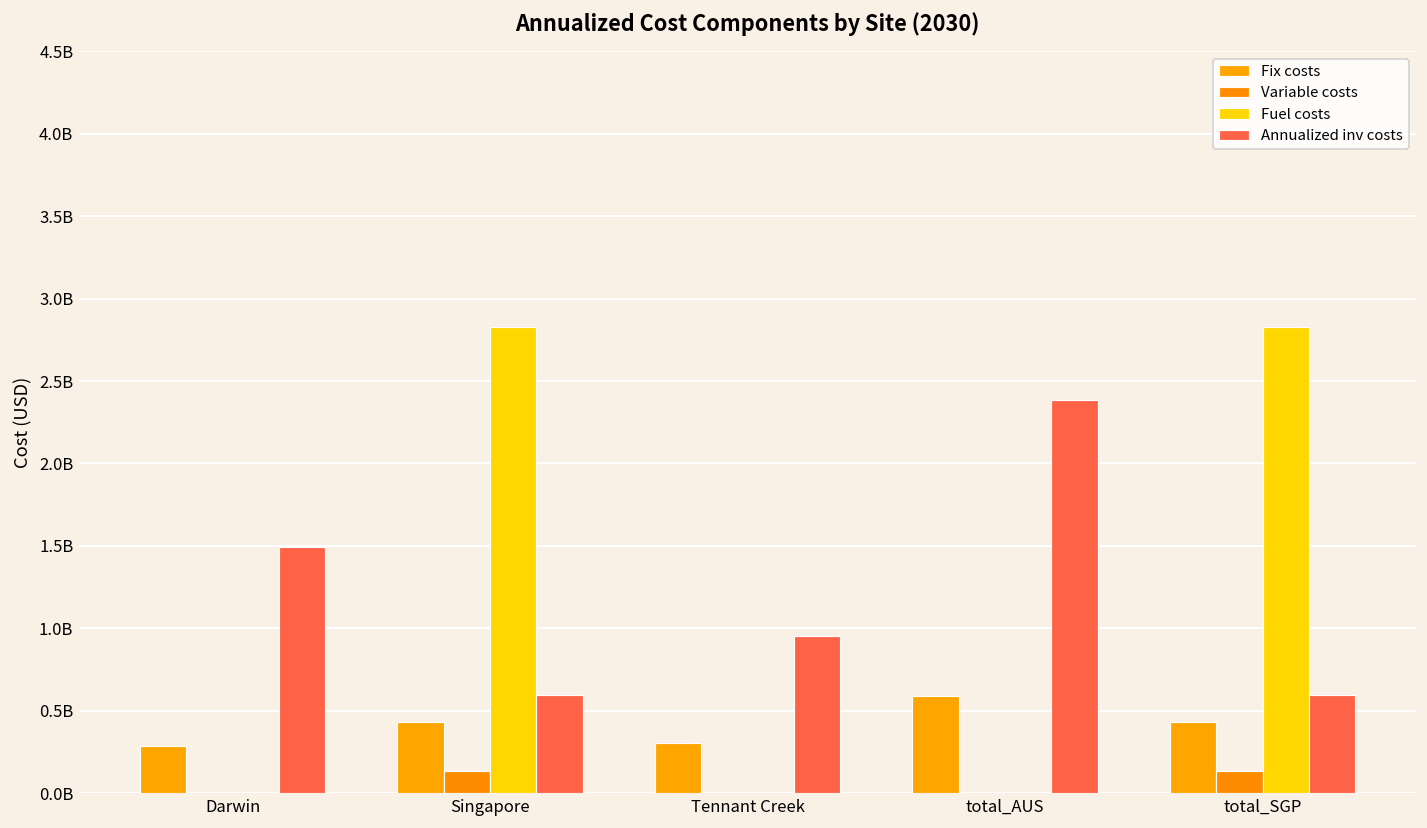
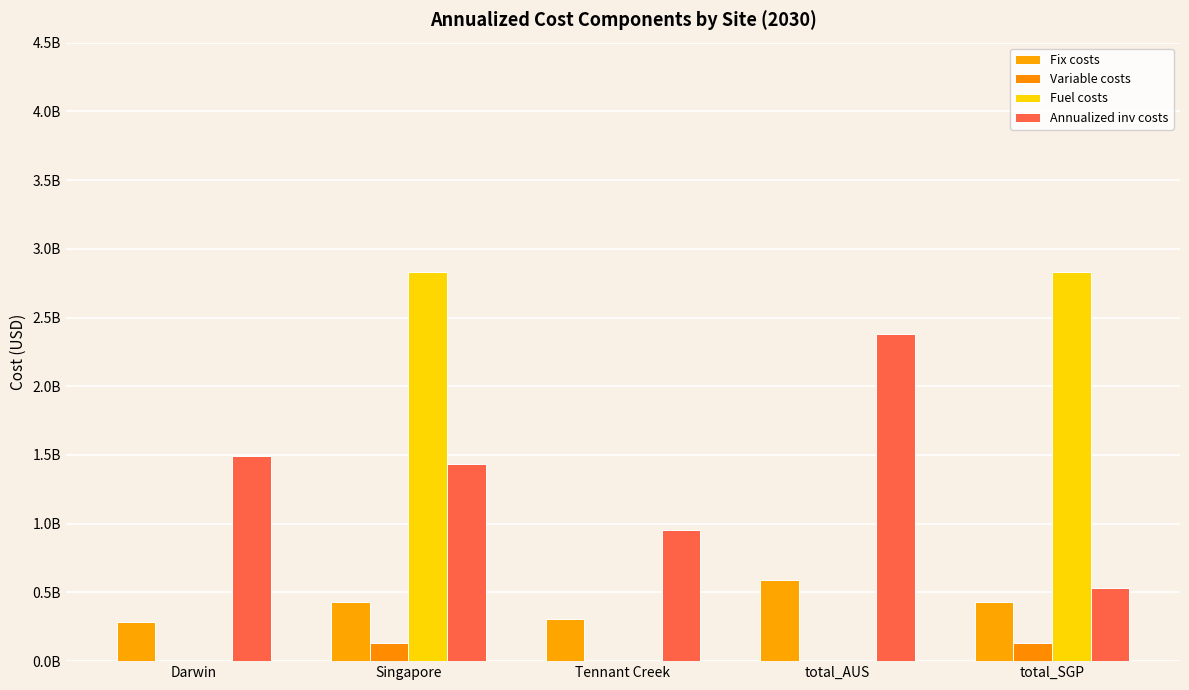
Annualized inv costs, Singapore: 600000000 -> 1430000000
Annualized inv costs, total_SGP: 600000000 -> 540000000
